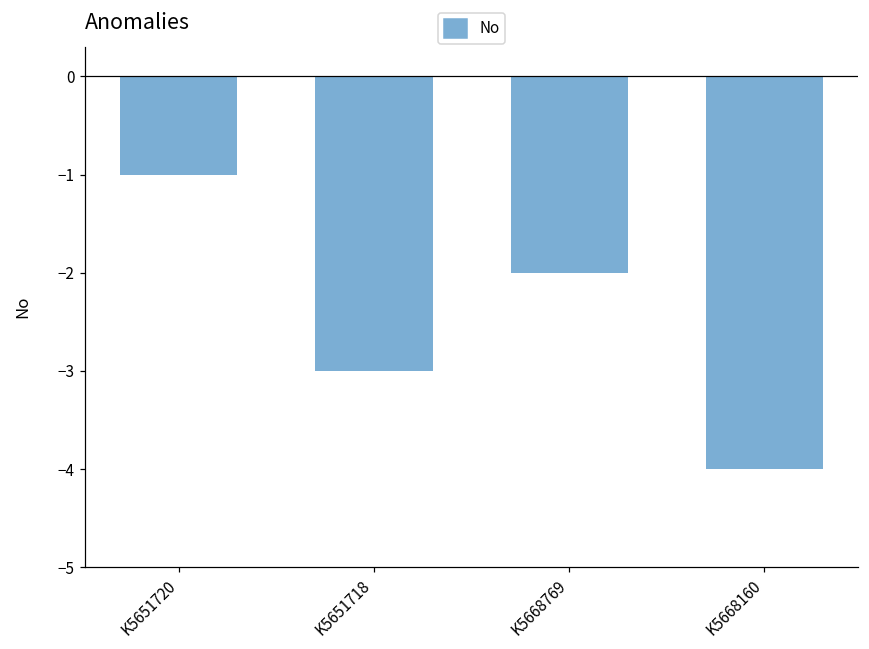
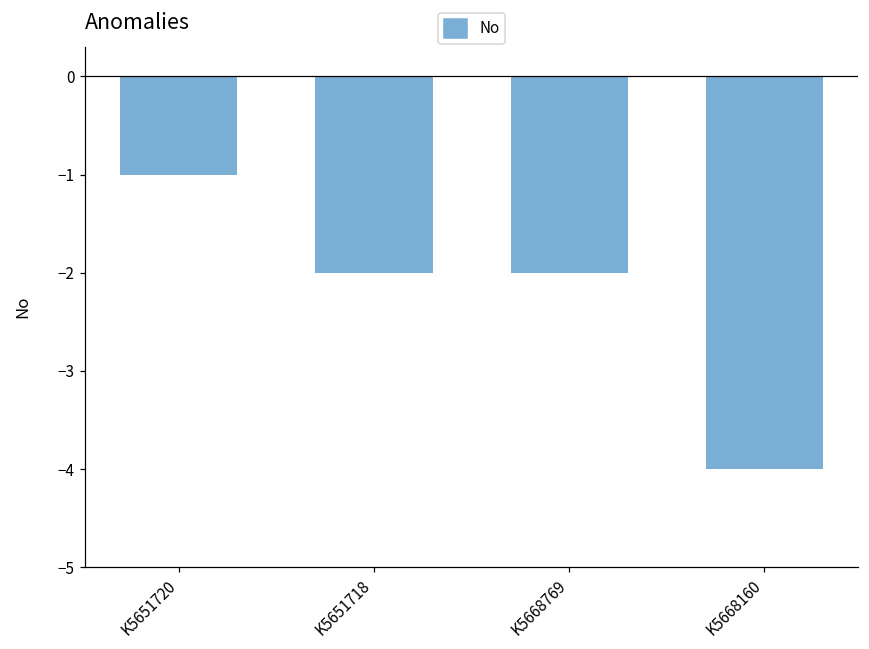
K5651718: -3.0 -> -2.0
